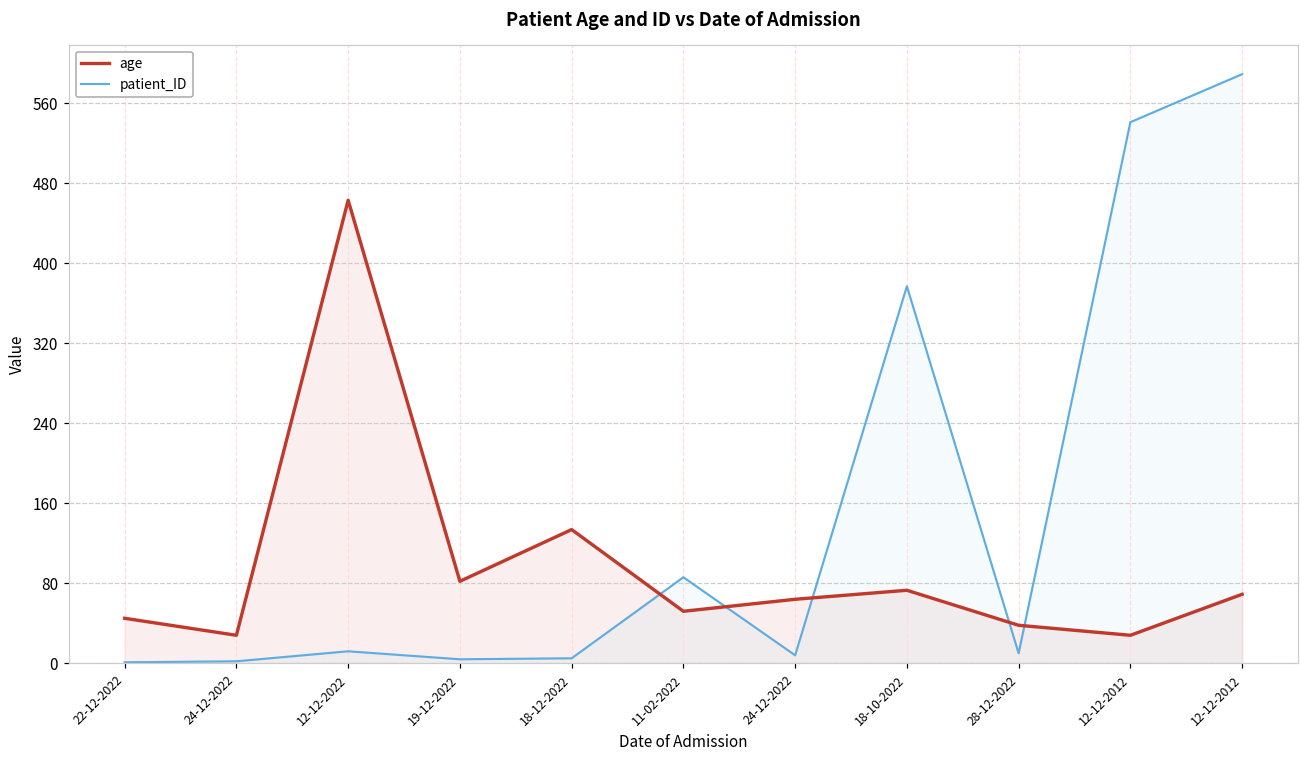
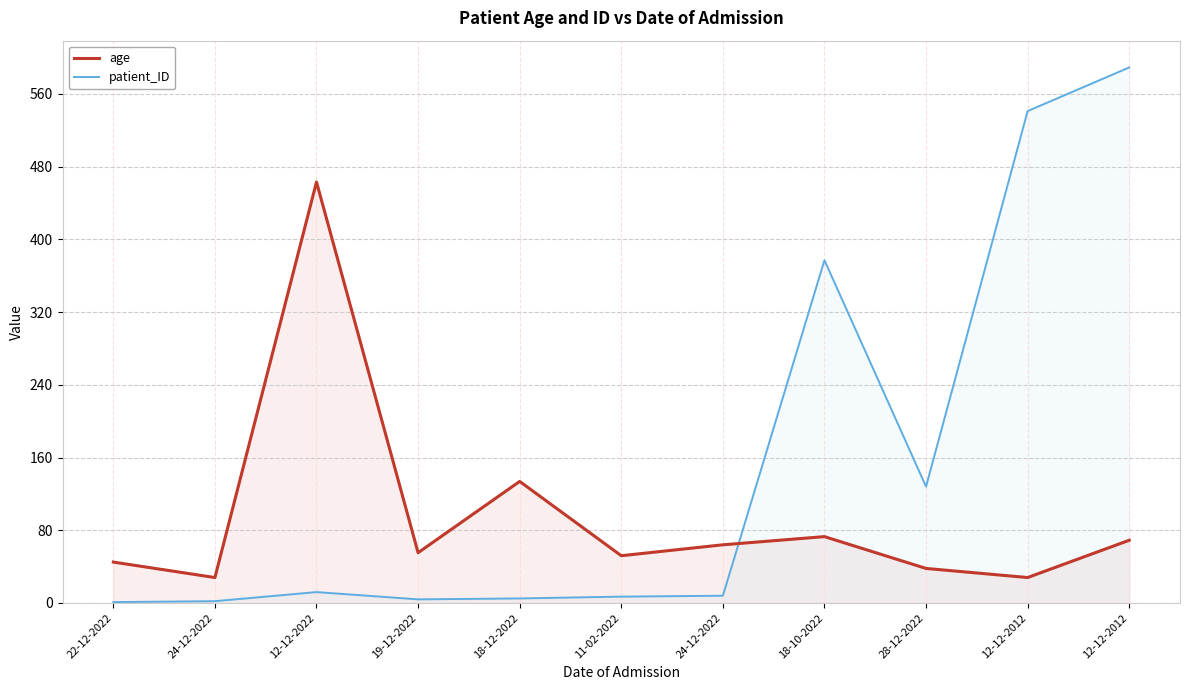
age, 19-12-2022: 80 -> 60
patient_ID, 11-02-2022: 90 -> 10
patient_ID, 28-12-2022: 10 -> 130
